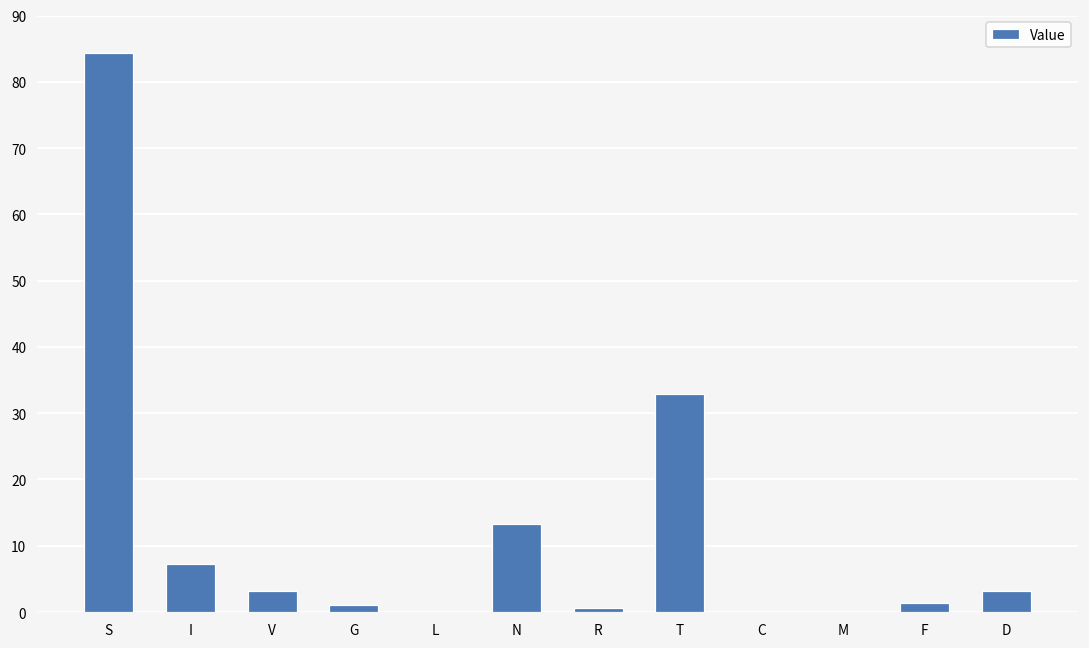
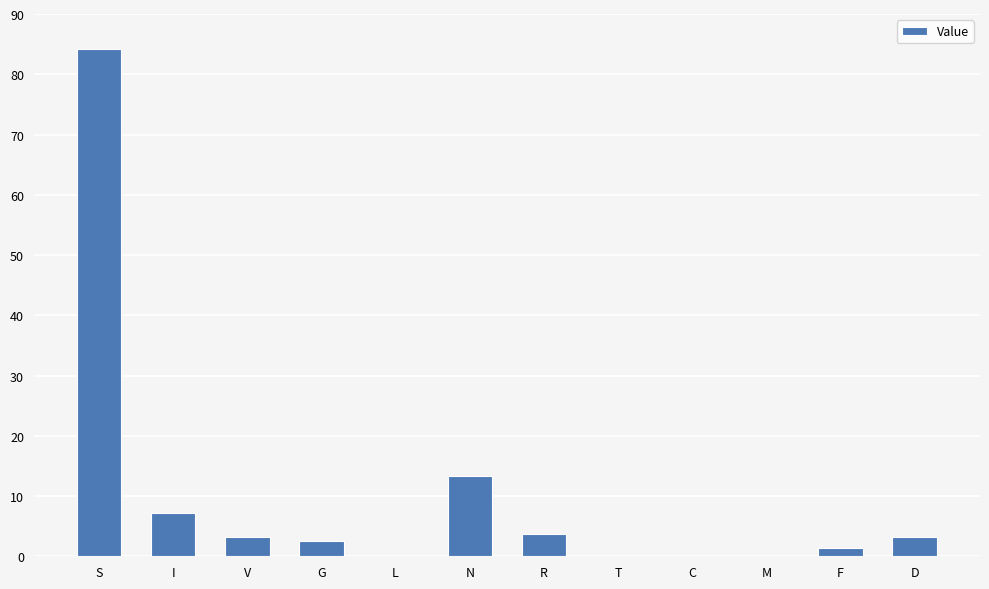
G: 1 -> 3
R: 1 -> 4
T: 33 -> 0
